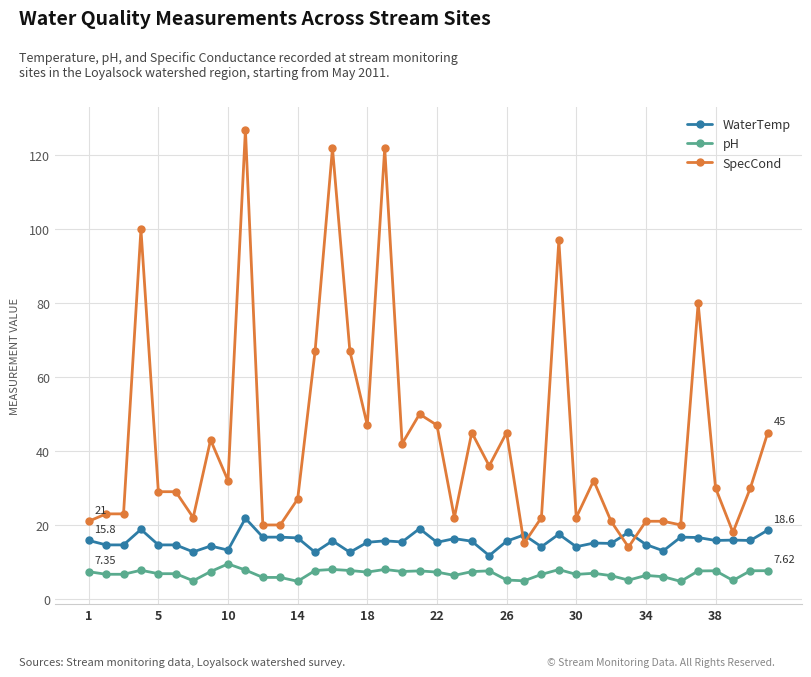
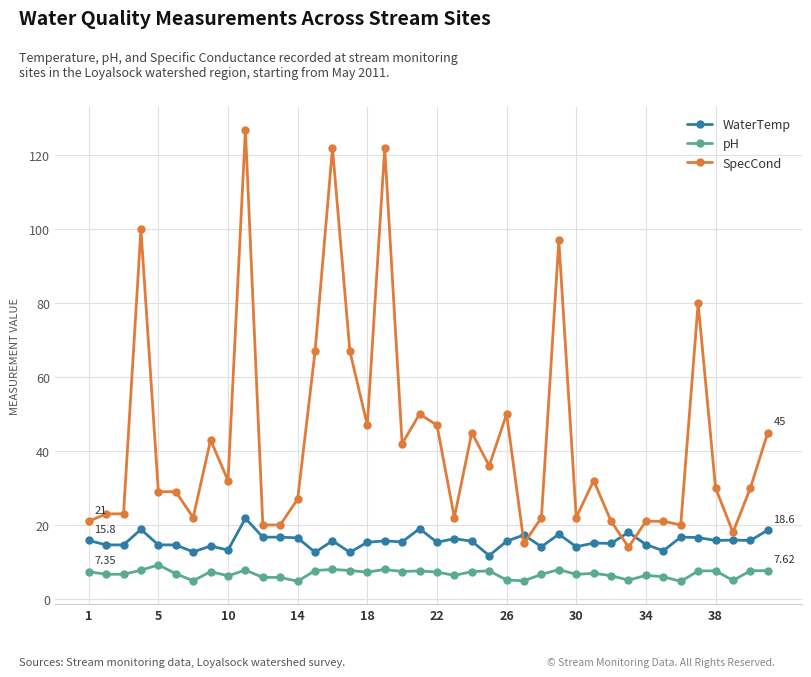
pH, 5: 7 -> 9
pH, 10: 9 -> 6
SpecCond, 26: 45 -> 50
